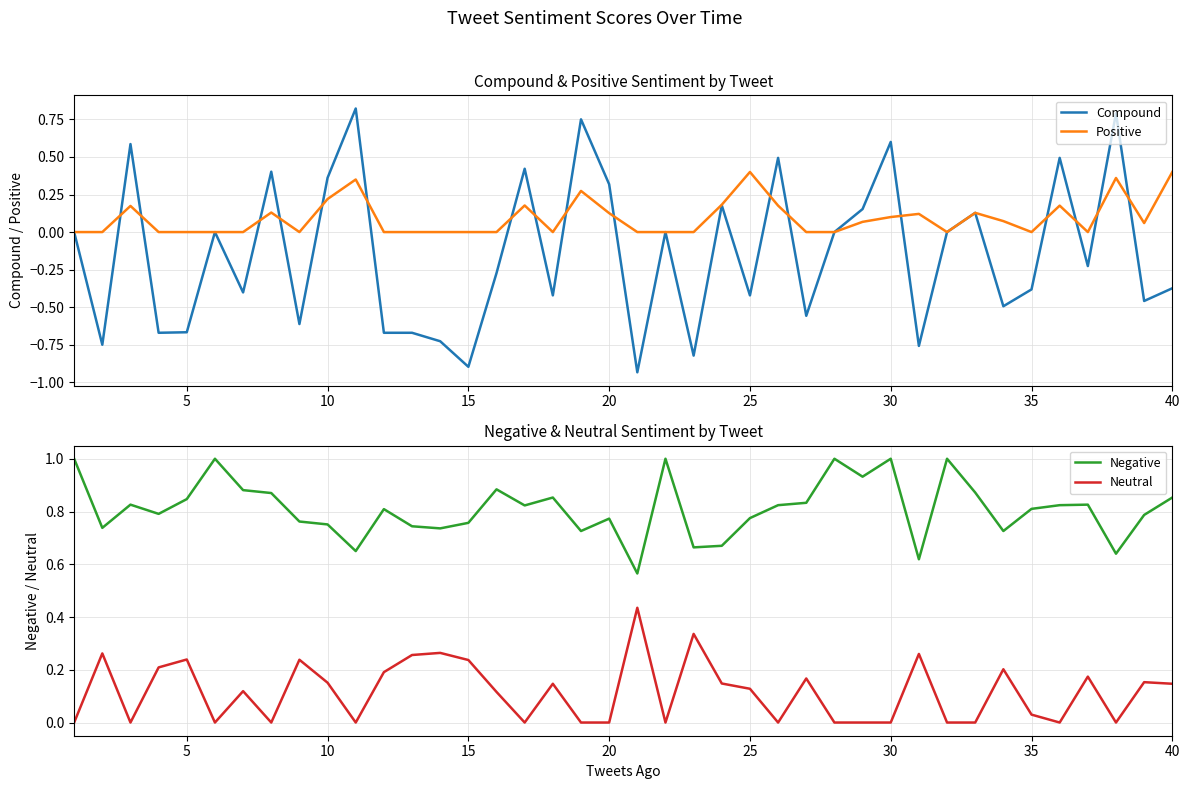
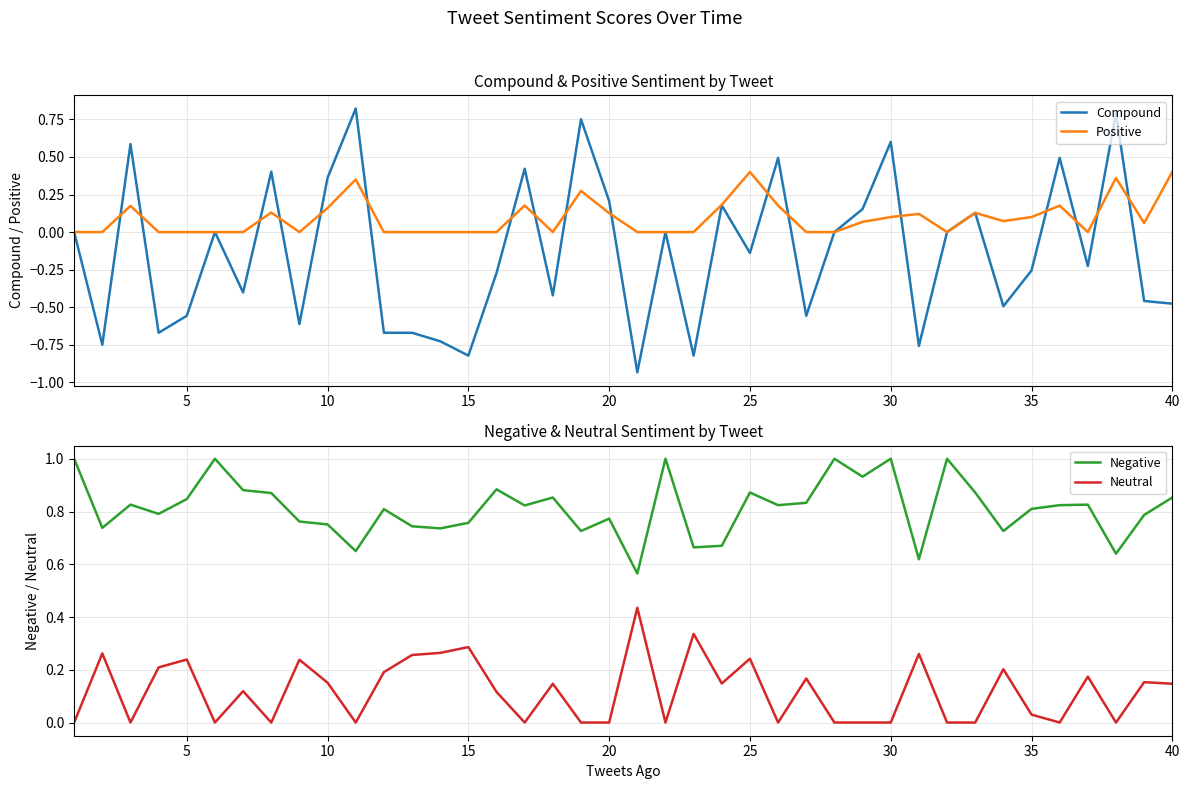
Compound & Positive Sentiment by Tweet, Compound, 5: -0.67 -> -0.56
Compound & Positive Sentiment by Tweet, Positive, 10: 0.22 -> 0.16
Compound & Positive Sentiment by Tweet, Compound, 15: -0.90 -> -0.82
Compound & Positive Sentiment by Tweet, Compound, 20: 0.32 -> 0.21
Compound & Positive Sentiment by Tweet, Compound, 25: -0.42 -> -0.14
Compound & Positive Sentiment by Tweet, Compound, 35: -0.38 -> -0.26
Compound & Positive Sentiment by Tweet, Positive, 35: 0.0 -> 0.1
Compound & Positive Sentiment by Tweet, Compound, 40: -0.37 -> -0.48
Negative & Neutral Sentiment by Tweet, Neutral, 15: 0.24 -> 0.29
Negative & Neutral Sentiment by Tweet, Negative, 25: 0.78 -> 0.87
Negative & Neutral Sentiment by Tweet, Neutral, 25: 0.13 -> 0.24
